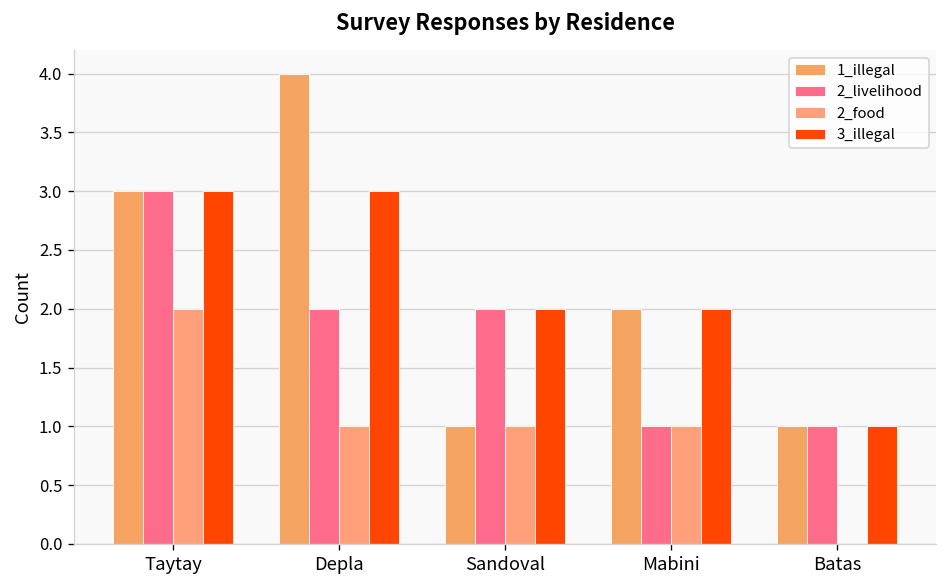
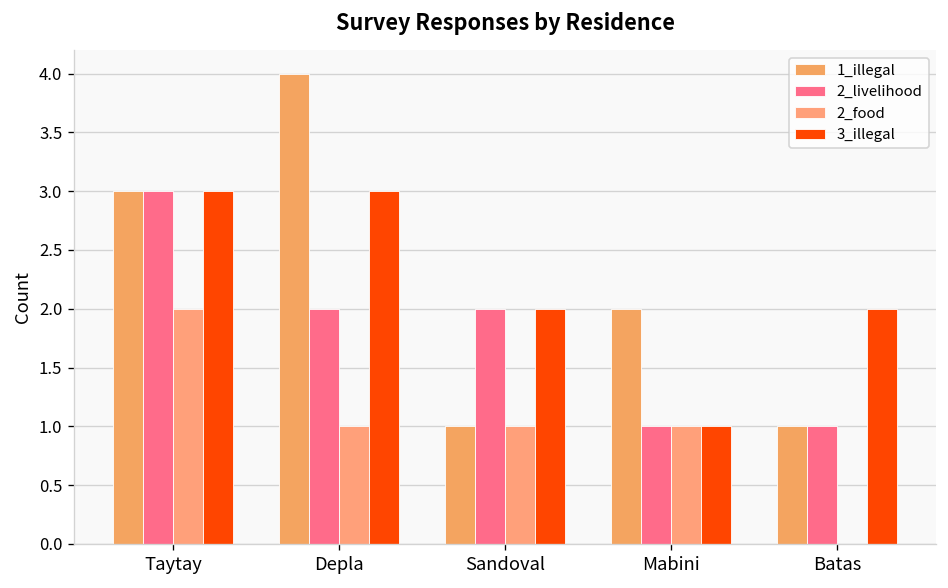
3_illegal, Mabini: 2 -> 1
3_illegal, Batas: 1 -> 2
